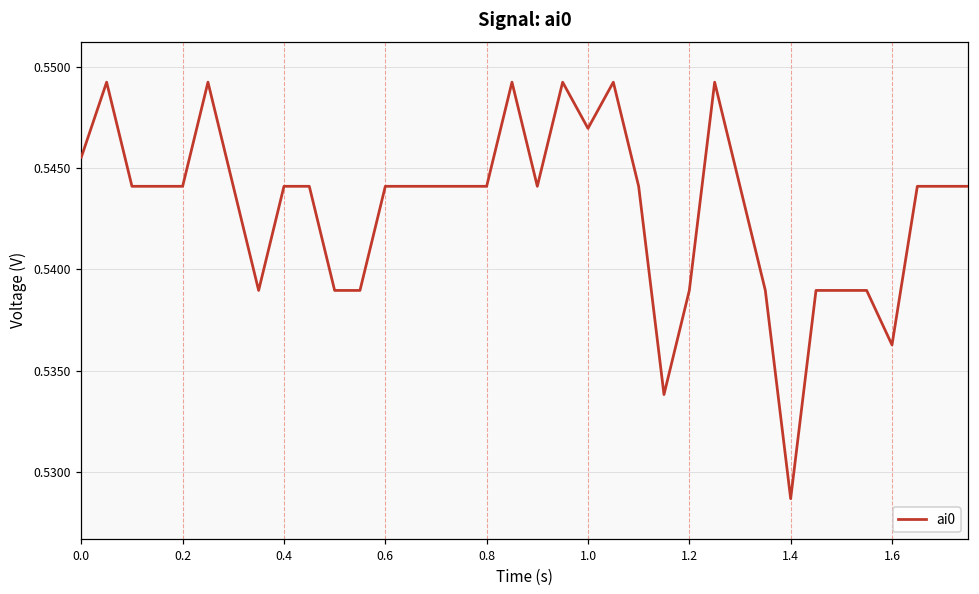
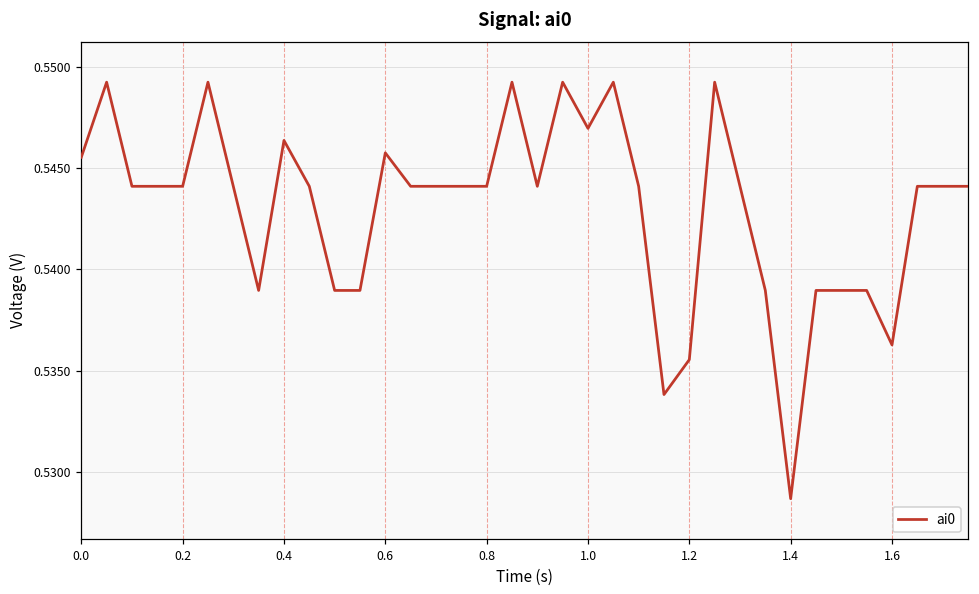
0.4: 0.5441 -> 0.5464
0.6: 0.5441 -> 0.5458
1.2: 0.5390 -> 0.5355
